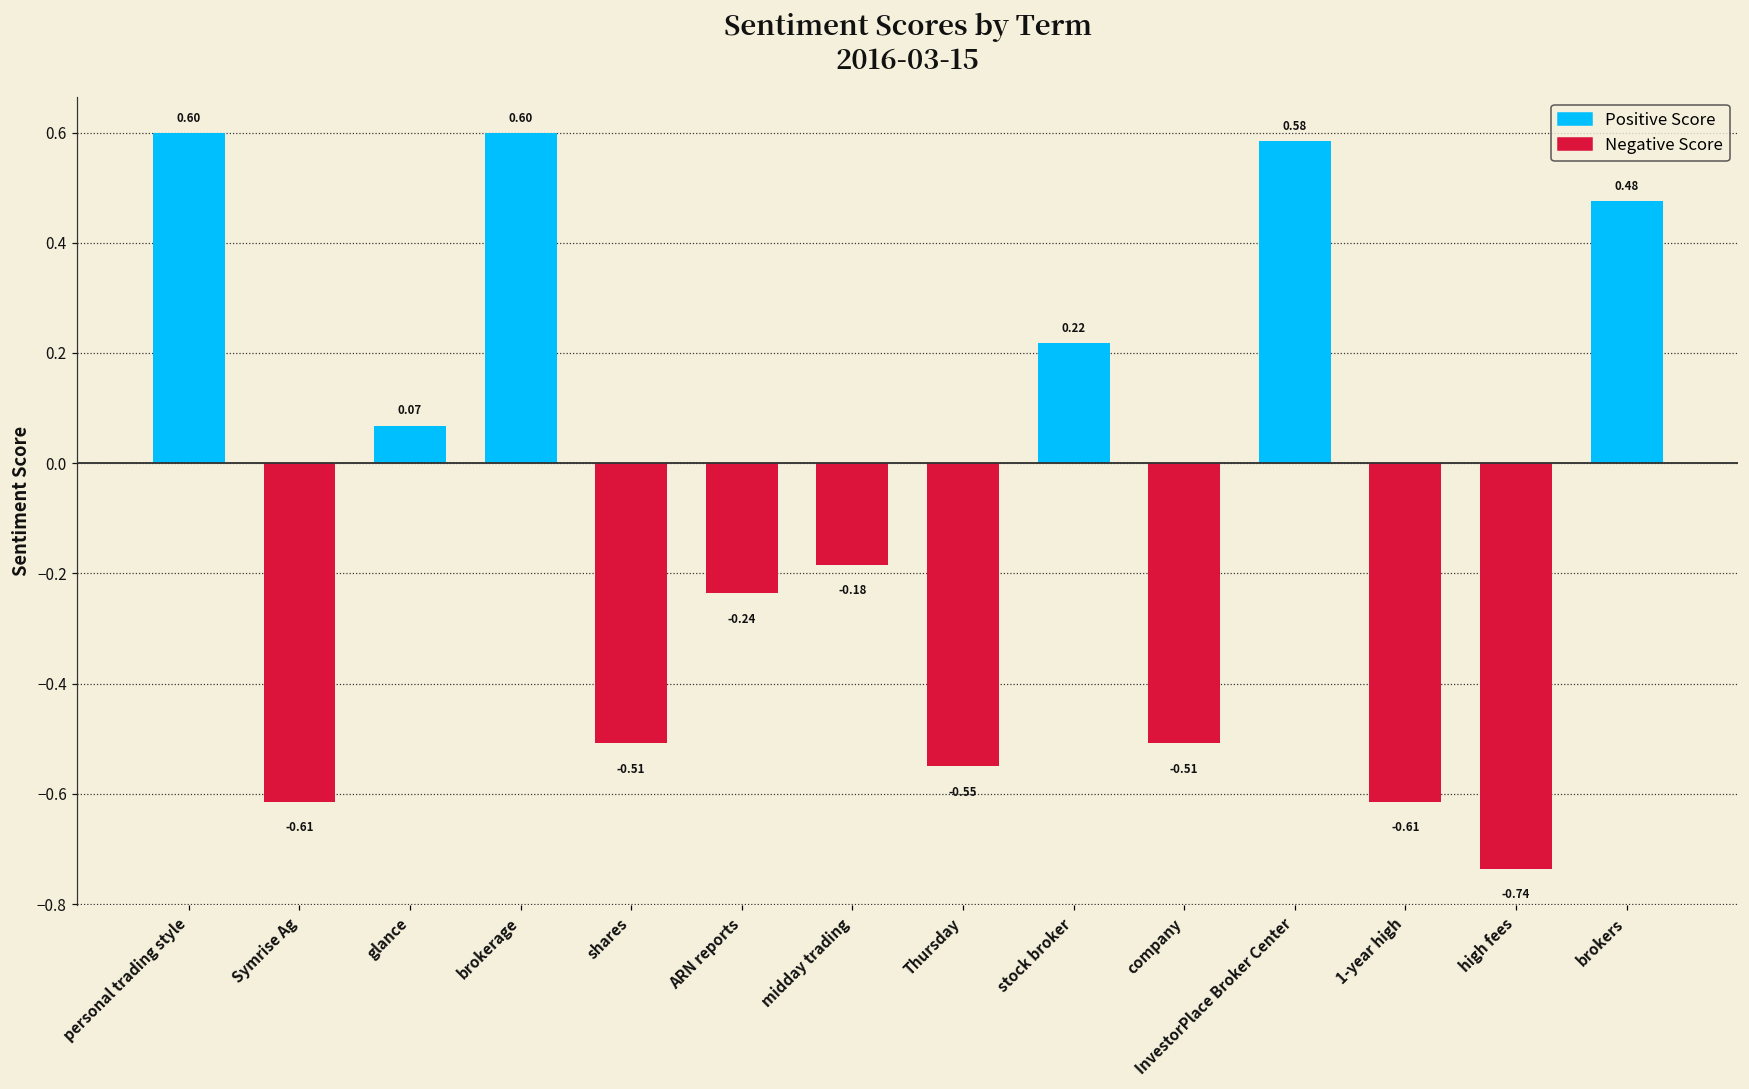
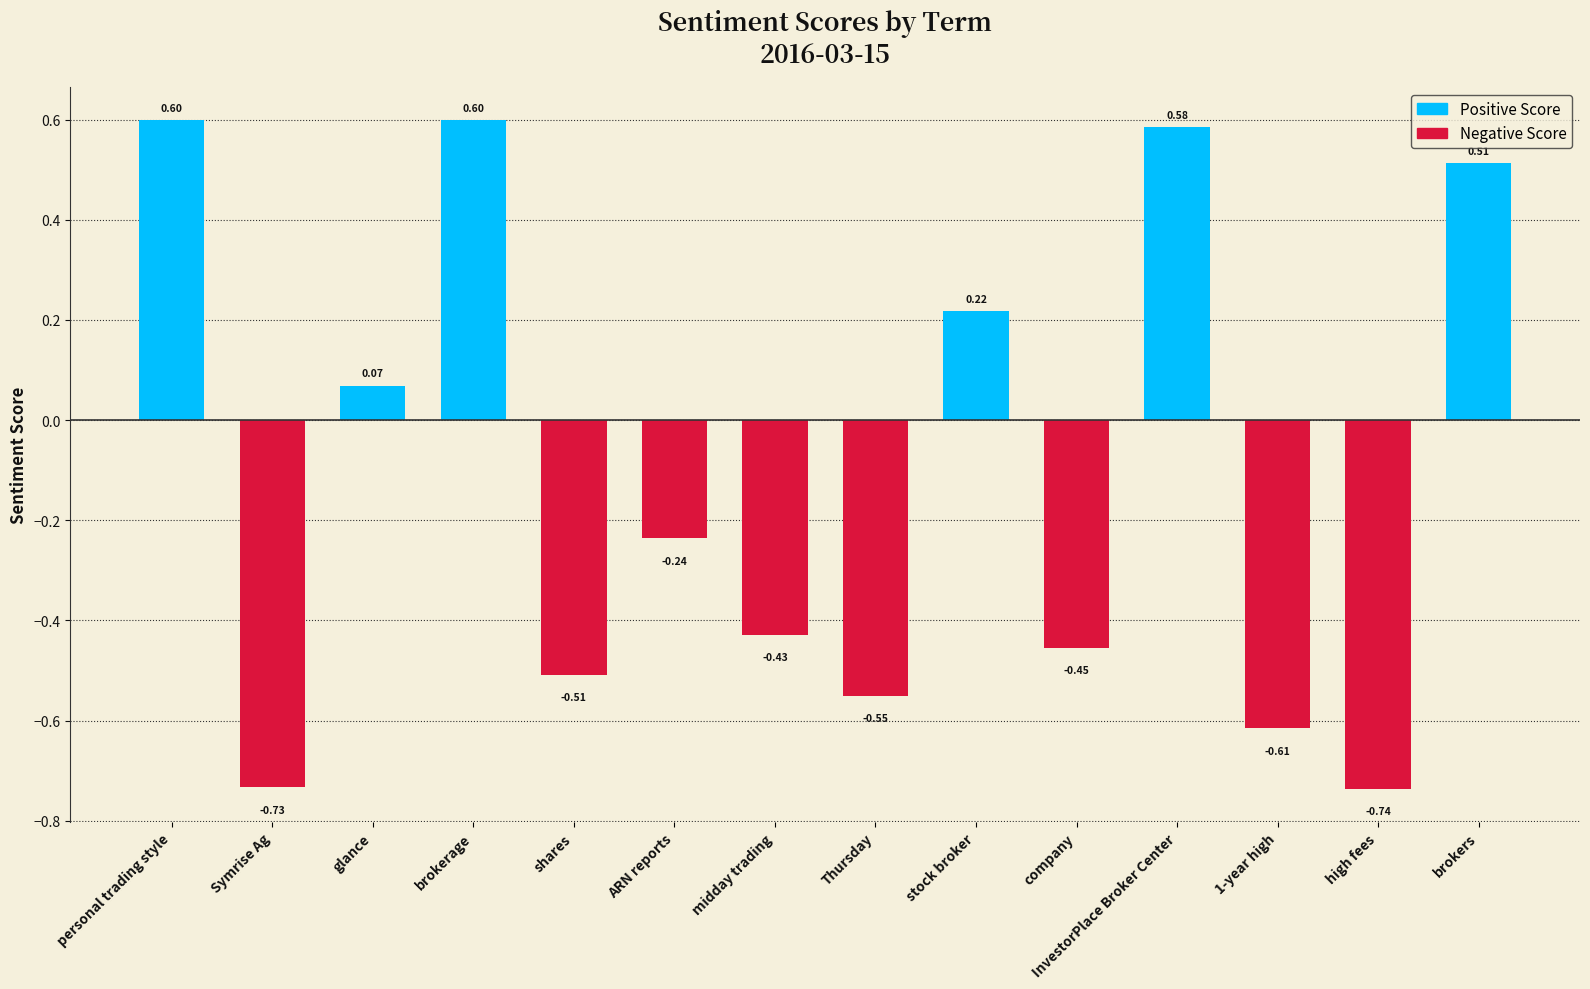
Symrise Ag: -0.61 -> -0.73
midday trading: -0.18 -> -0.43
company: -0.51 -> -0.45
brokers: 0.48 -> 0.51
